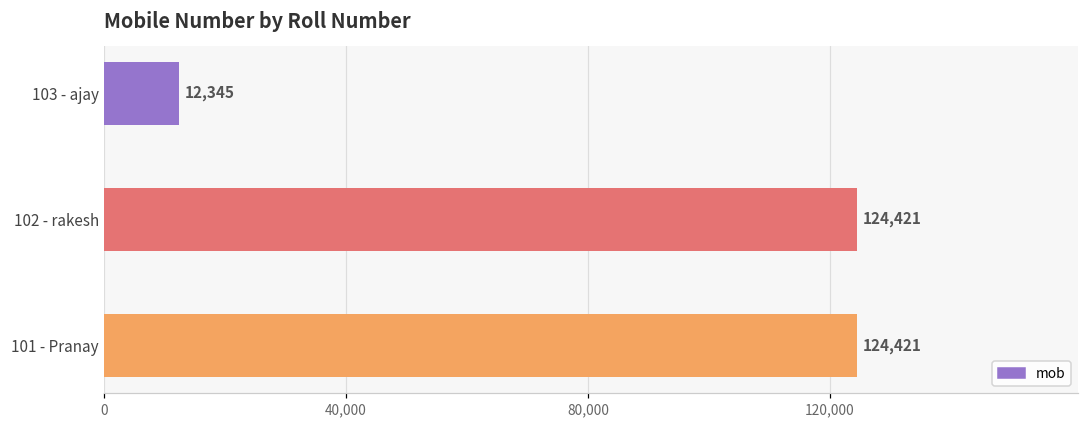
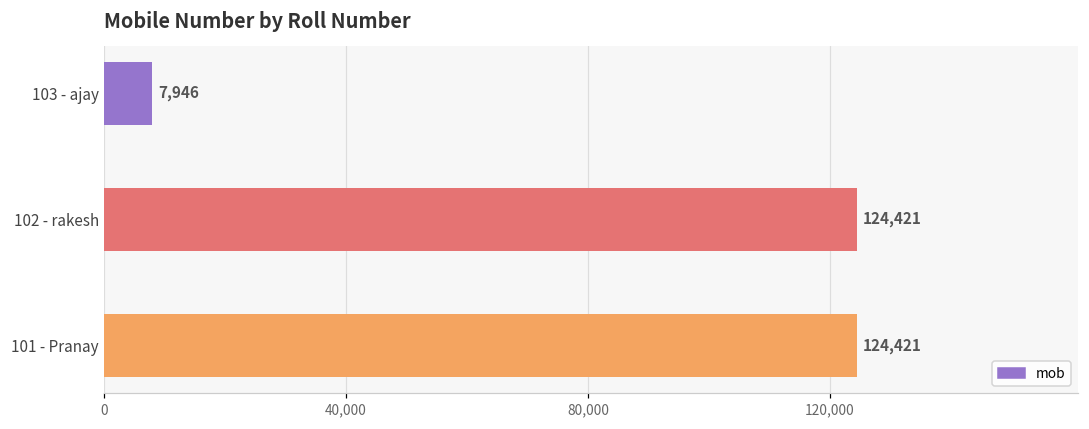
103 - ajay: 12,345 -> 7,946
